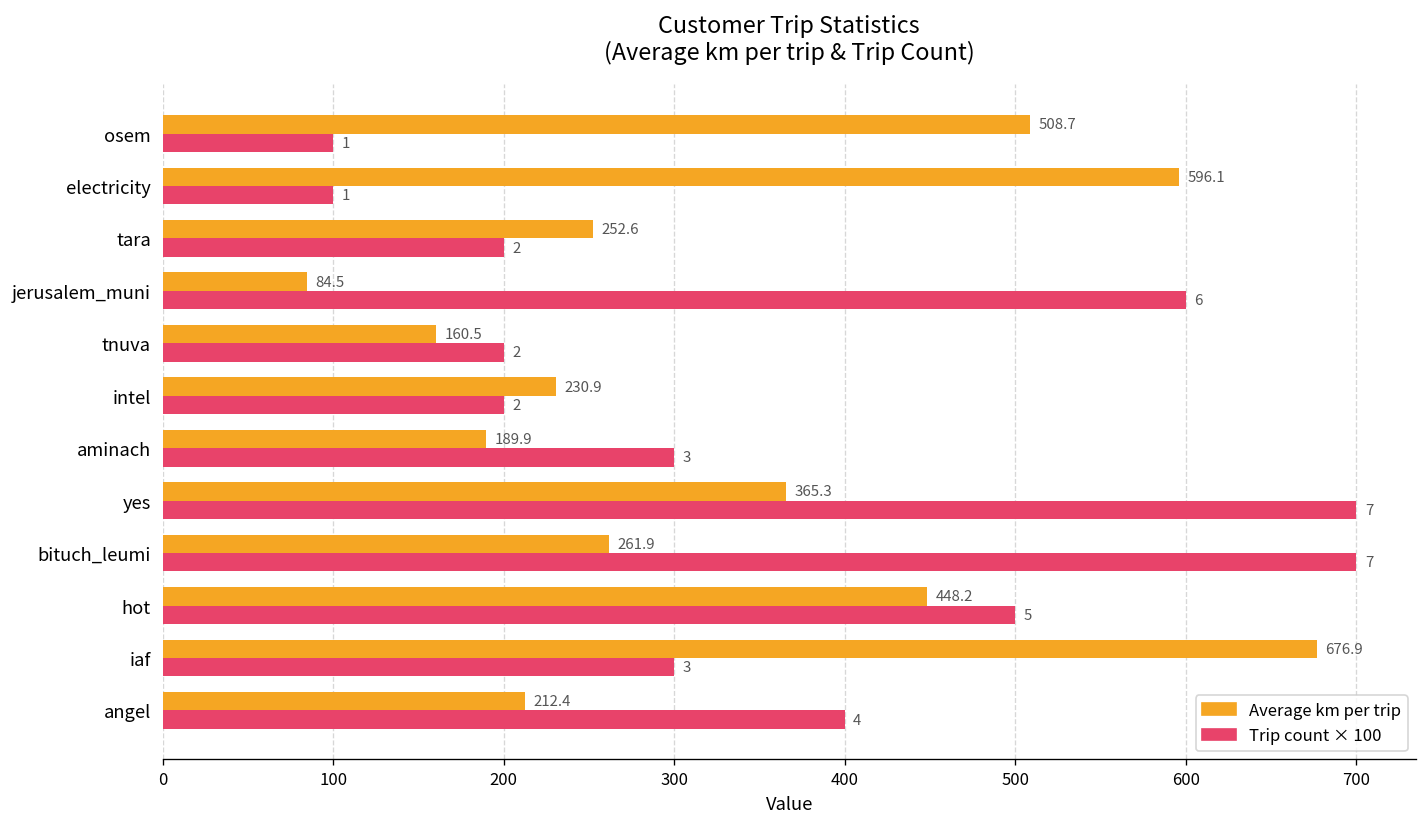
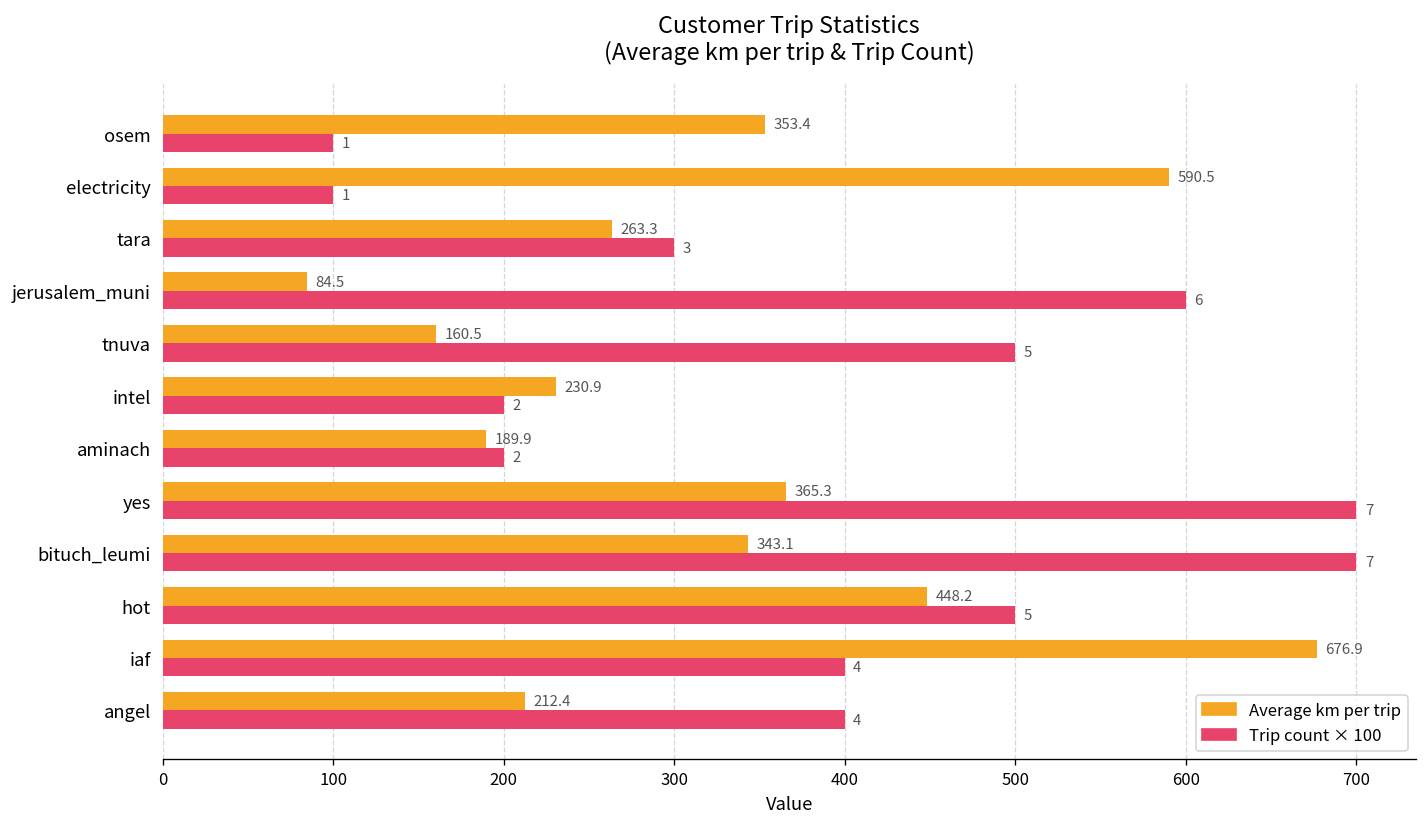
Average km per trip, osem: 508.7 -> 353.4
Average km per trip, electricity: 596.1 -> 590.5
Average km per trip, tara: 252.6 -> 263.3
Trip count × 100, tara: 2 -> 3
Trip count × 100, tnuva: 2 -> 5
Trip count × 100, aminach: 3 -> 2
Average km per trip, bituch_leumi: 261.9 -> 343.1
Trip count × 100, iaf: 3 -> 4
